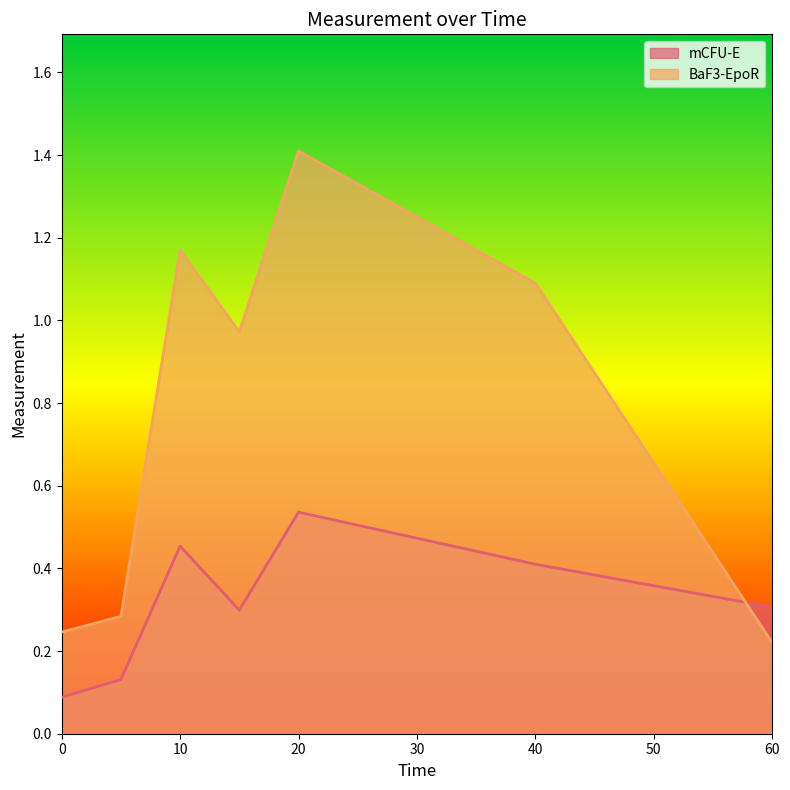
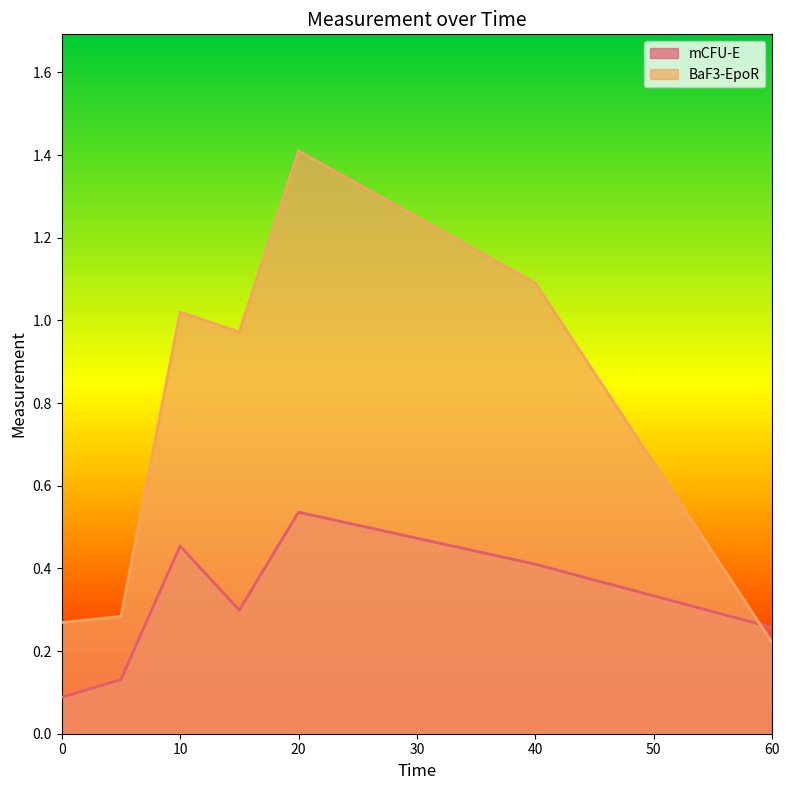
BaF3-EpoR, 0: 0.25 -> 0.27
BaF3-EpoR, 10: 1.17 -> 1.02
mCFU-E, 60: 0.31 -> 0.26
